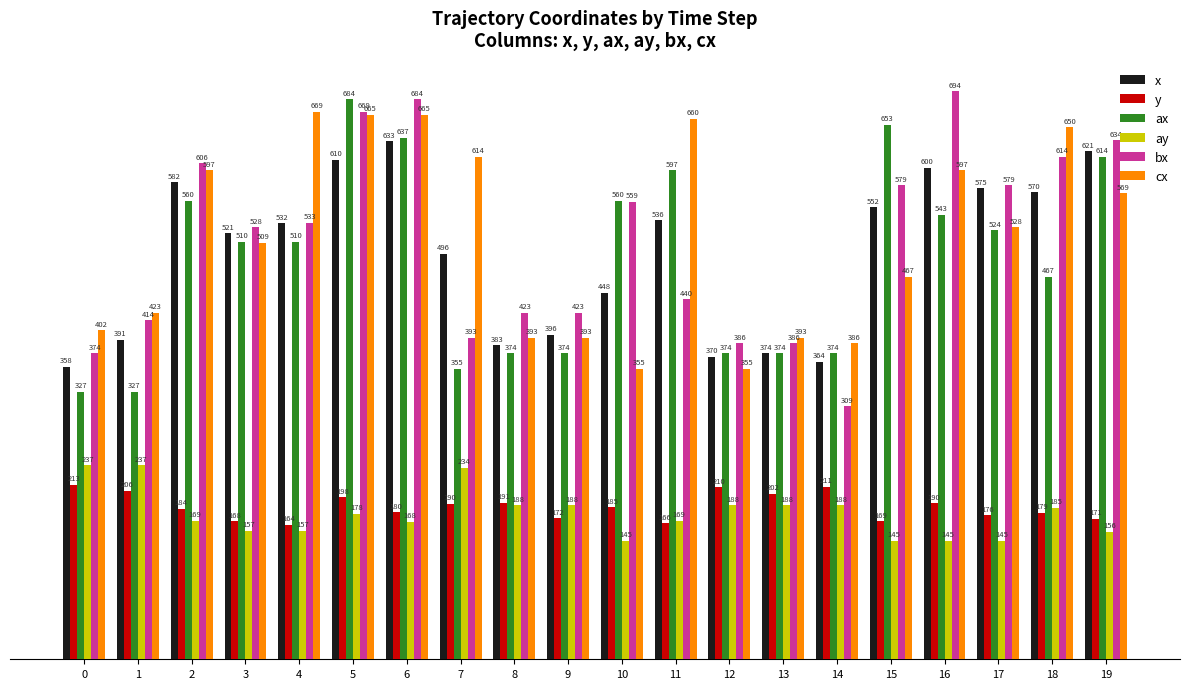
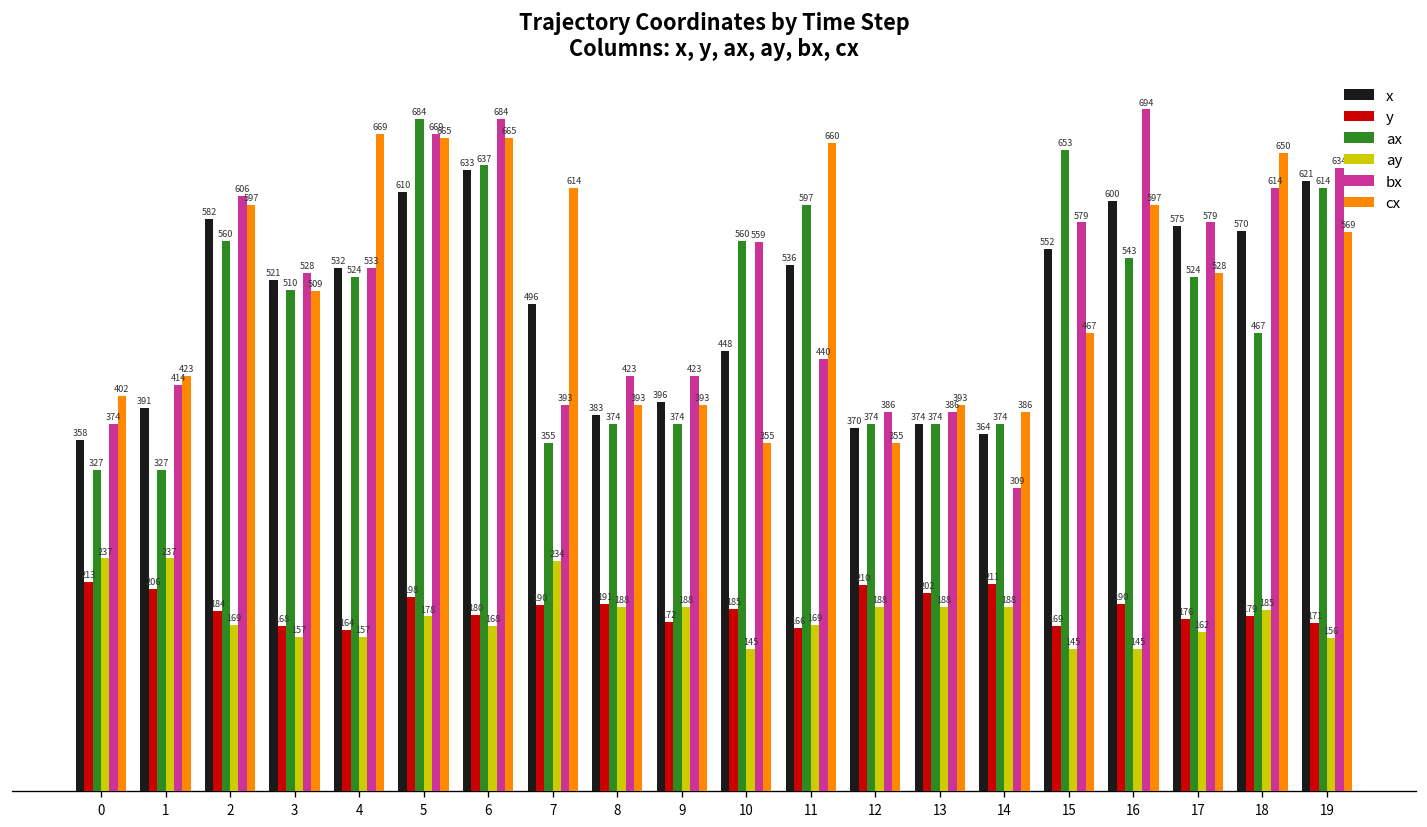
ax, 4: 510 -> 524
ay, 17: 145 -> 162
